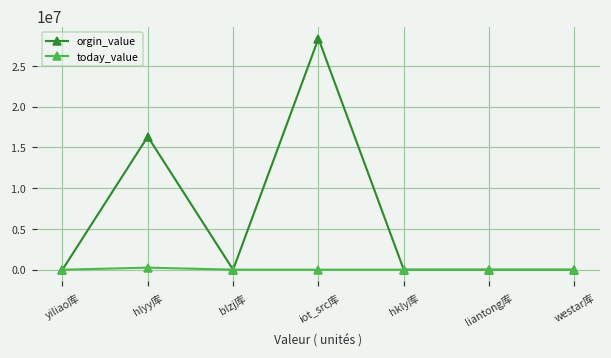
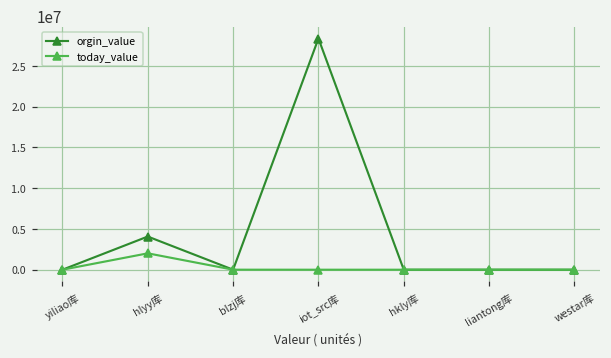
orgin_value, hlyy库: 16000000 -> 4000000
today_value, hlyy库: 0 -> 2000000
